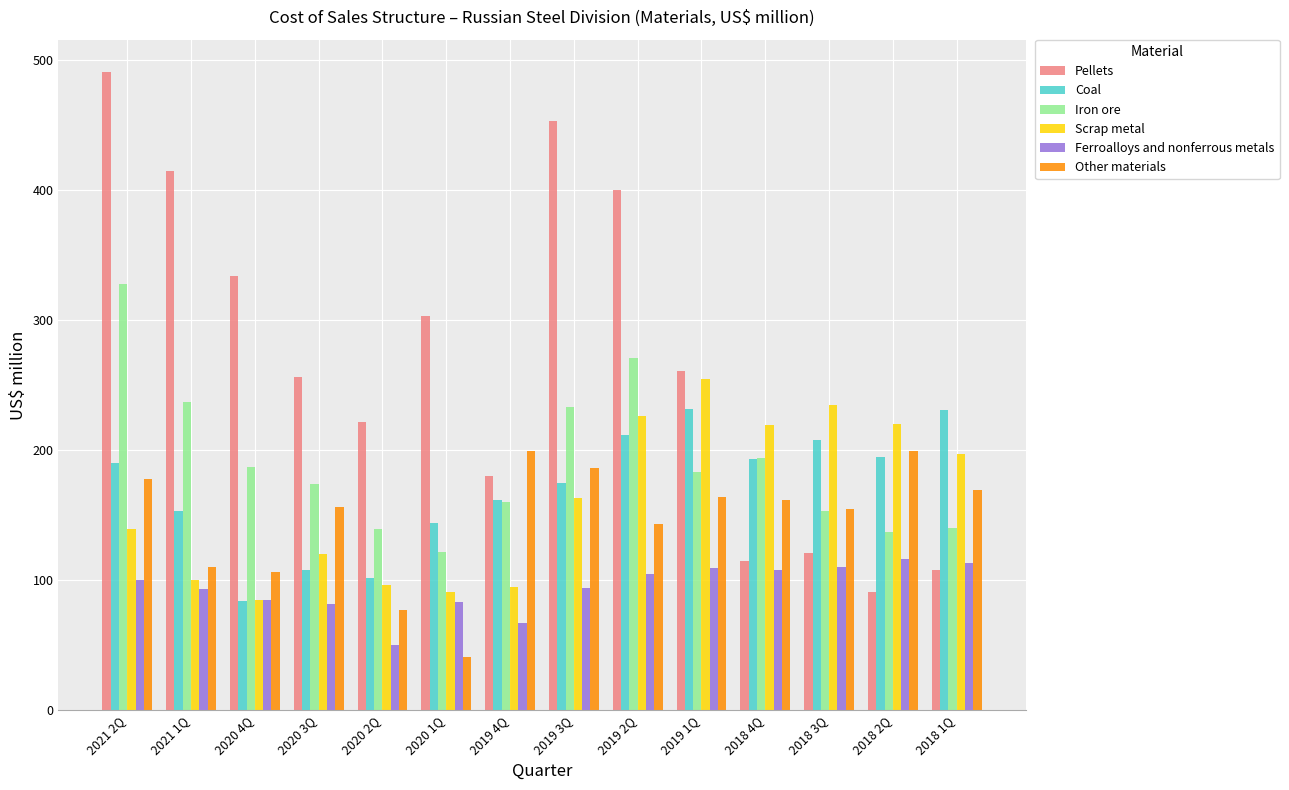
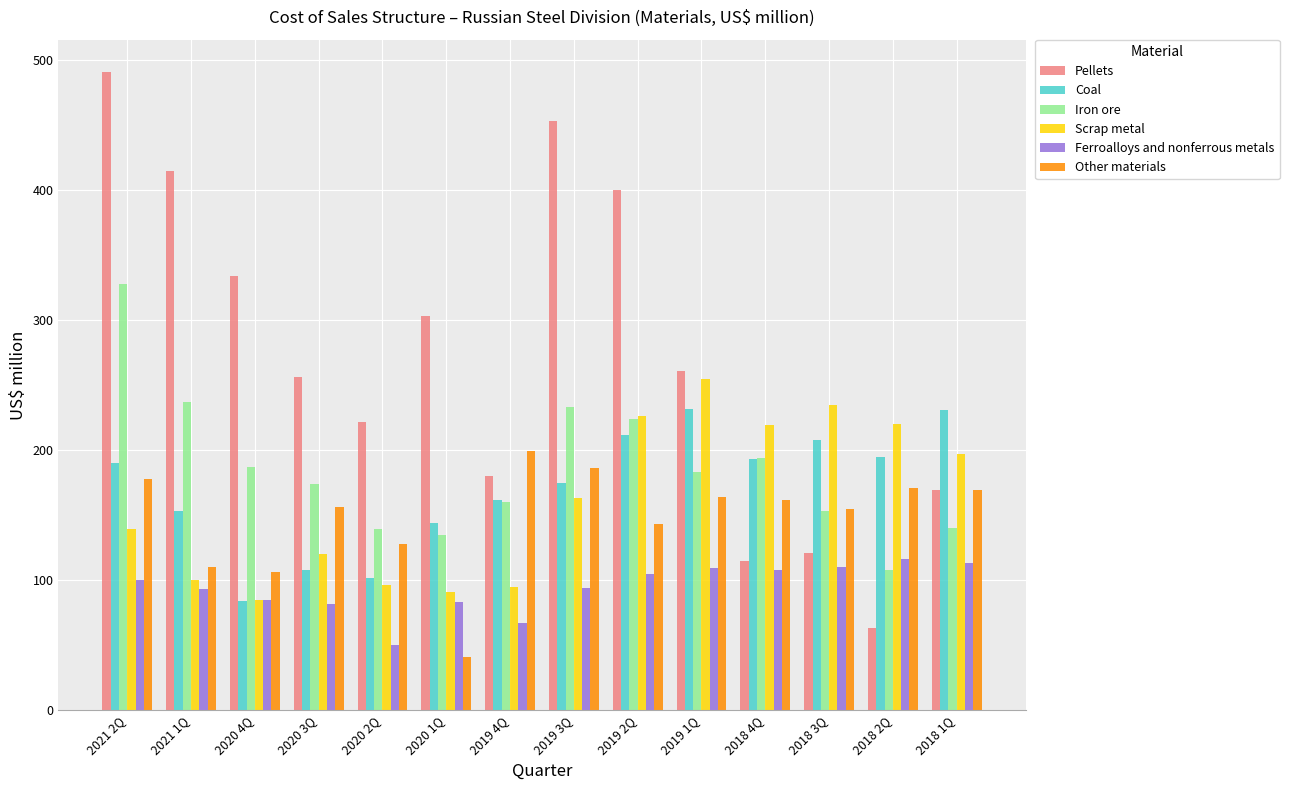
Other materials, 2020 2Q: 77 -> 128
Iron ore, 2020 1Q: 122 -> 135
Iron ore, 2019 2Q: 271 -> 224
Pellets, 2018 2Q: 91 -> 63
Iron ore, 2018 2Q: 137 -> 108
Other materials, 2018 2Q: 199 -> 171
Pellets, 2018 1Q: 108 -> 169
